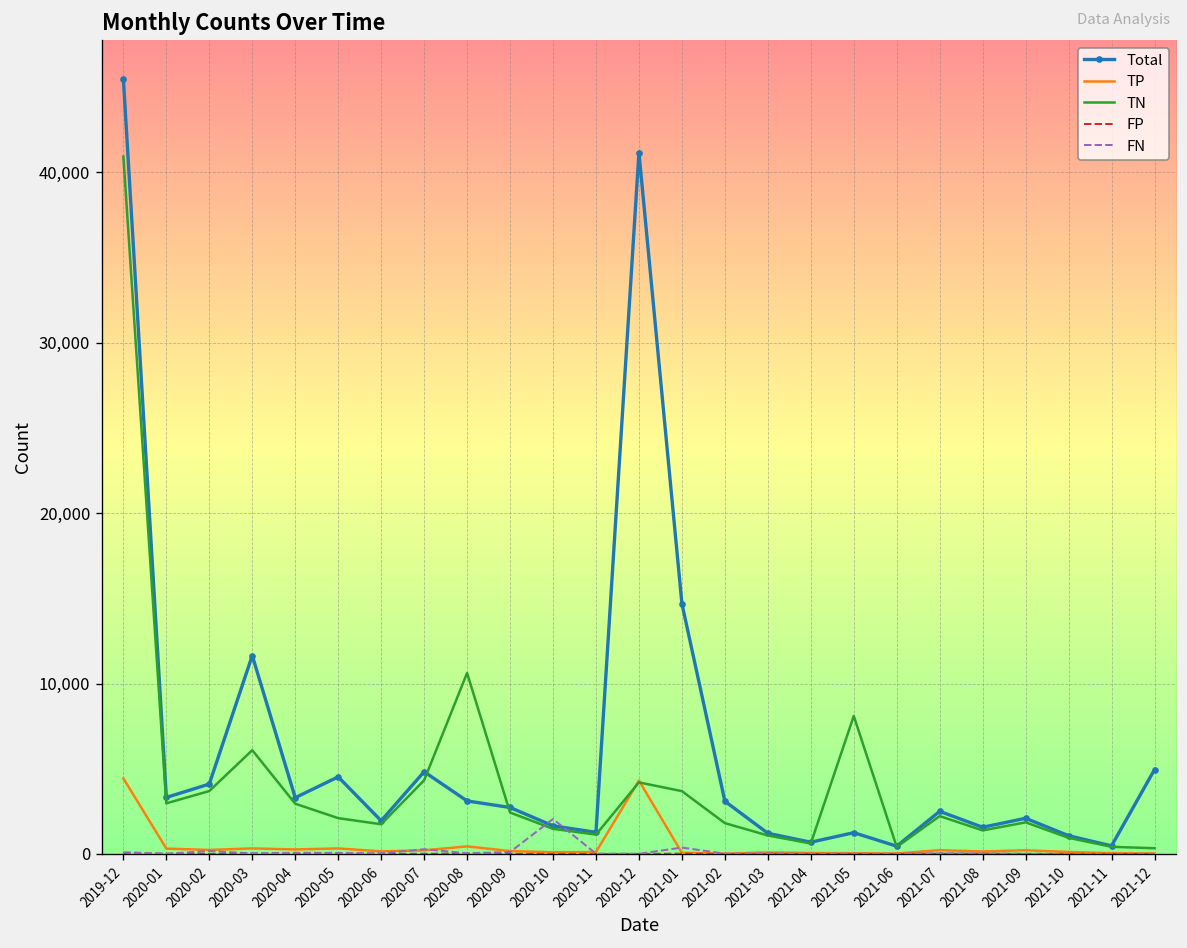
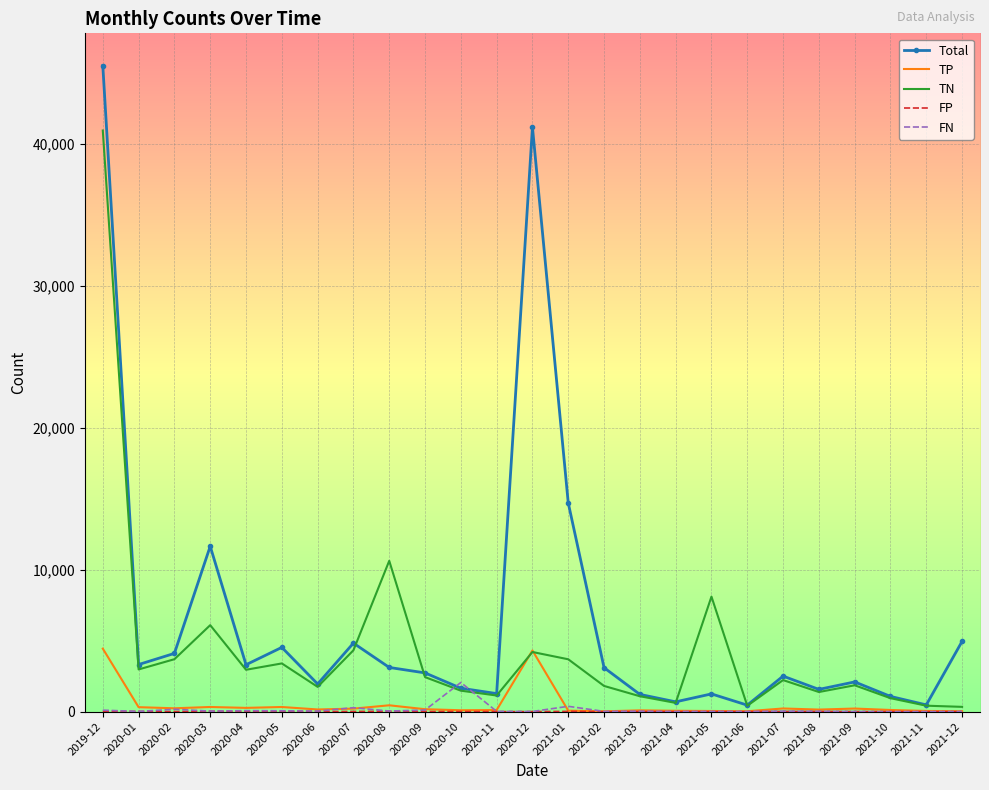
TN, 2020-05: 2,100 -> 3,400
